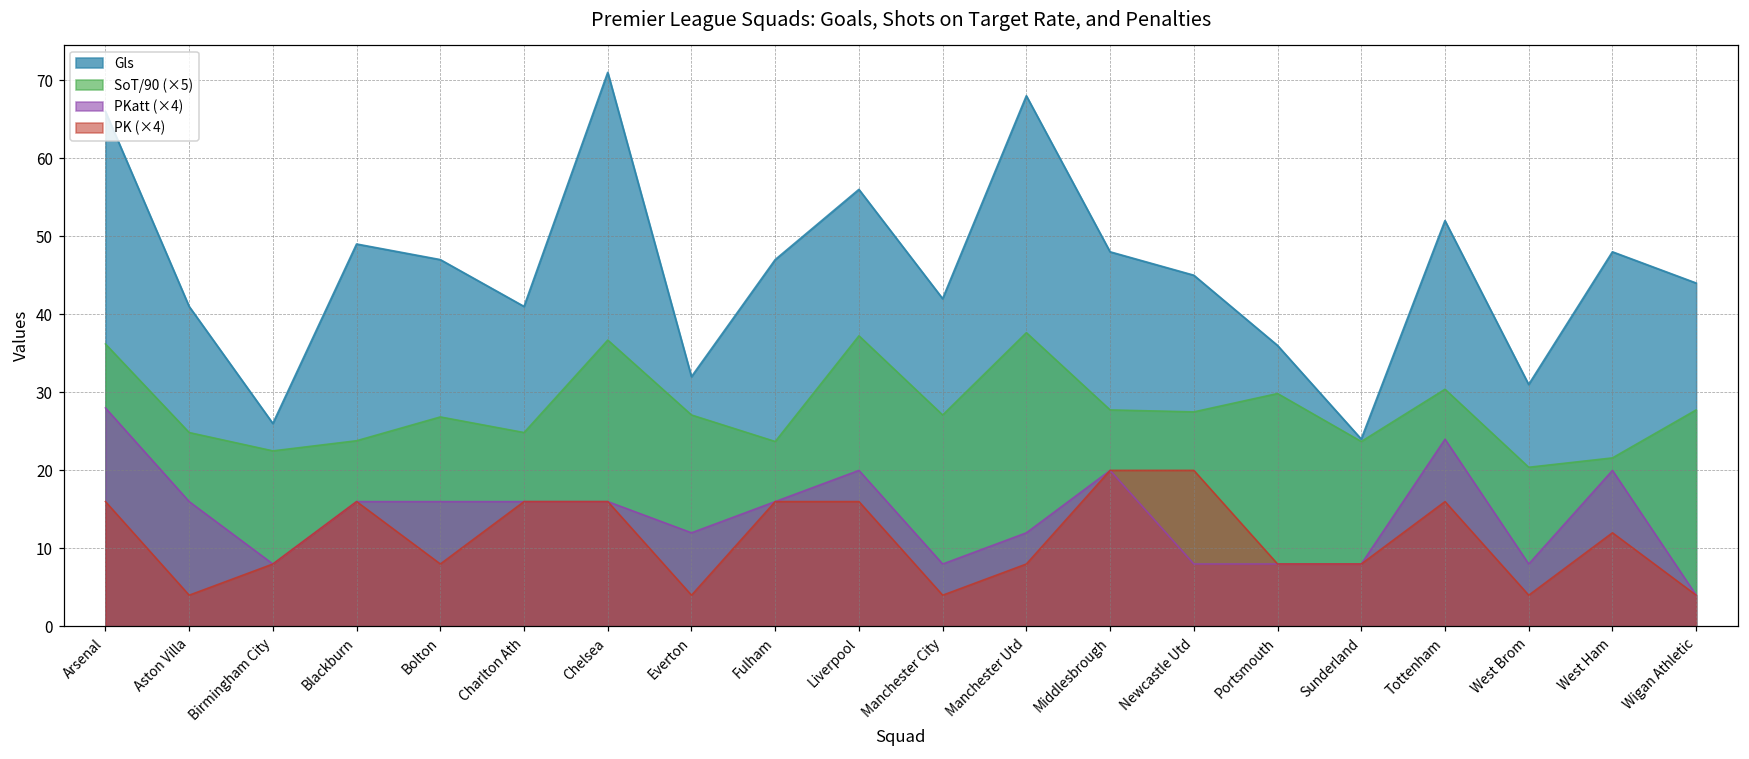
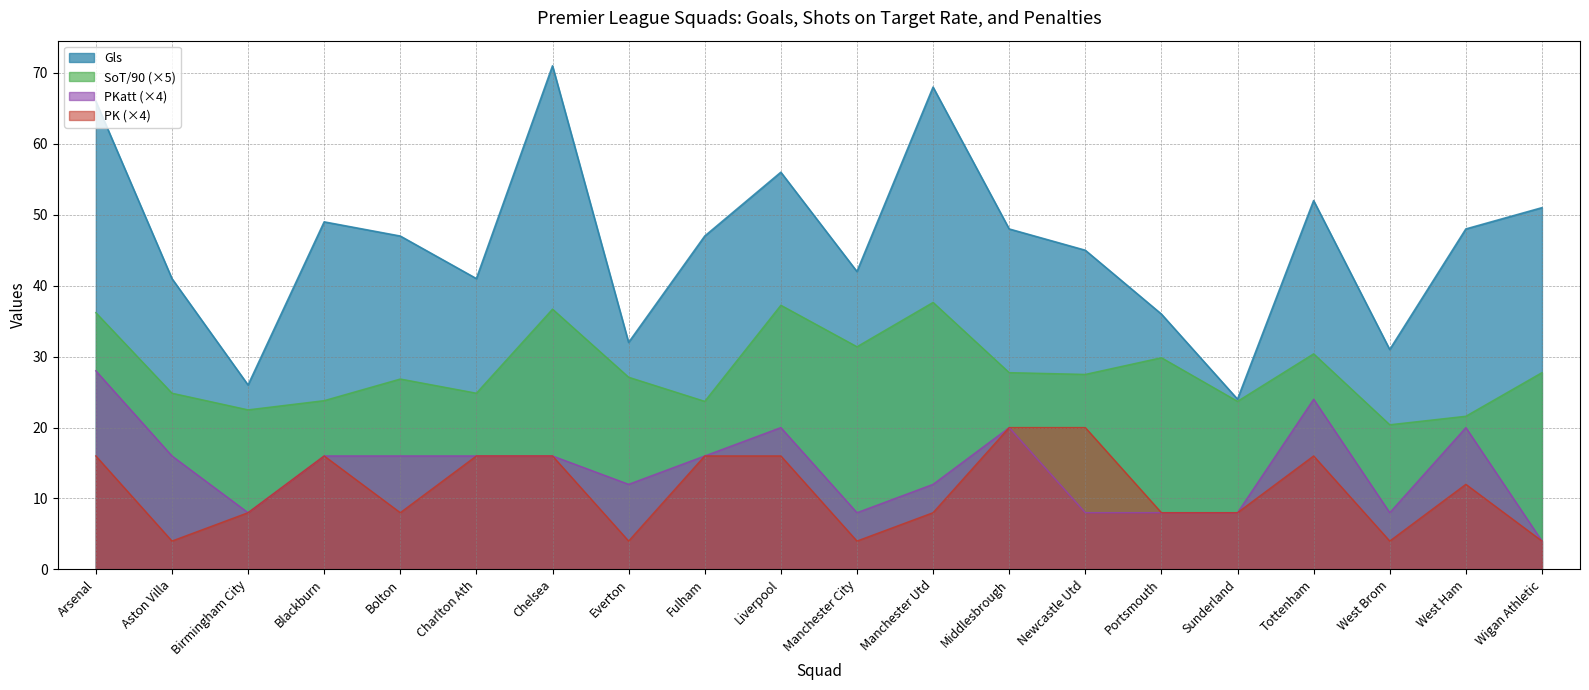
SoT/90 (×5), Manchester City: 27 -> 31
Gls, Wigan Athletic: 44 -> 51
